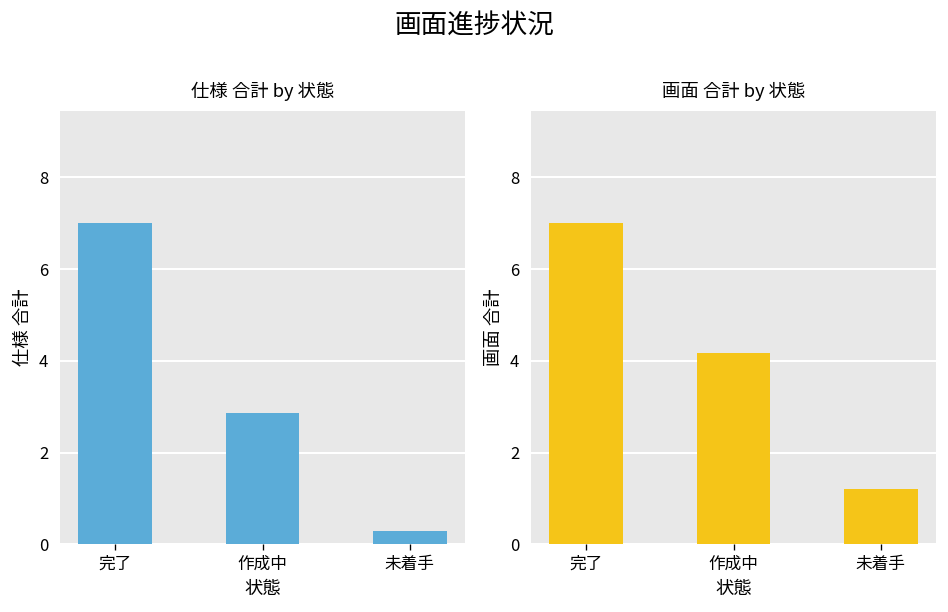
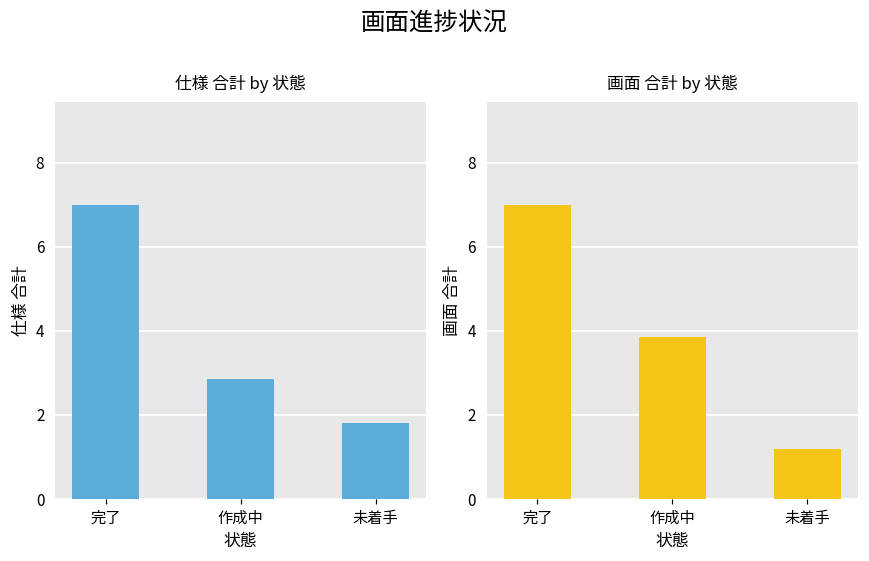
仕様 合計 by 状態, 未着手: 0.3 -> 1.8
画面 合計 by 状態, 作成中: 4.2 -> 3.9
